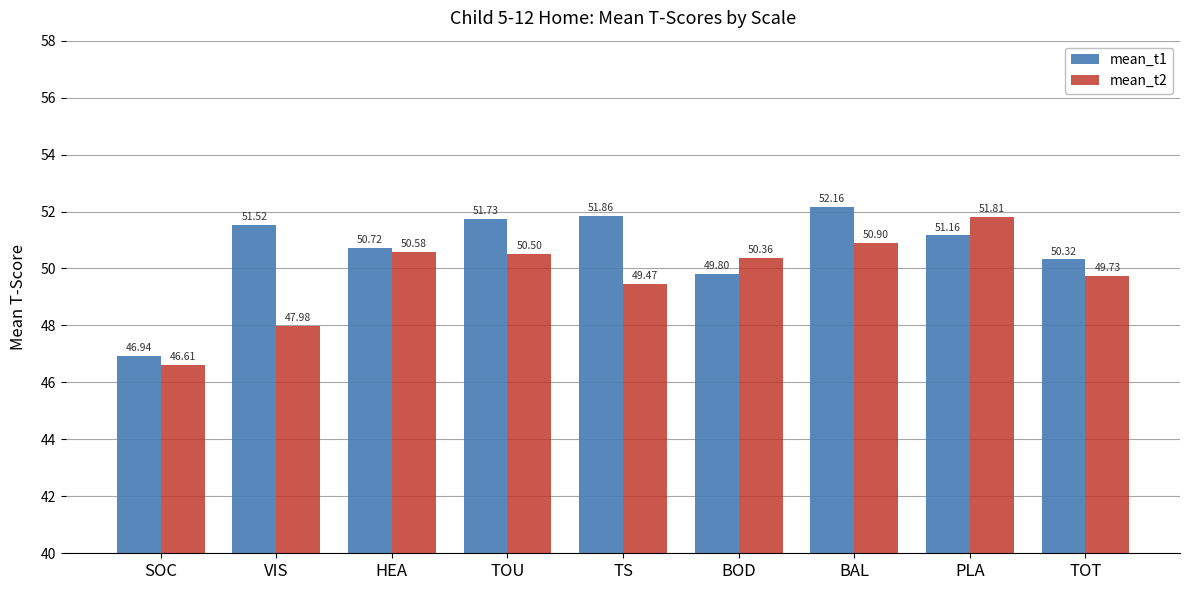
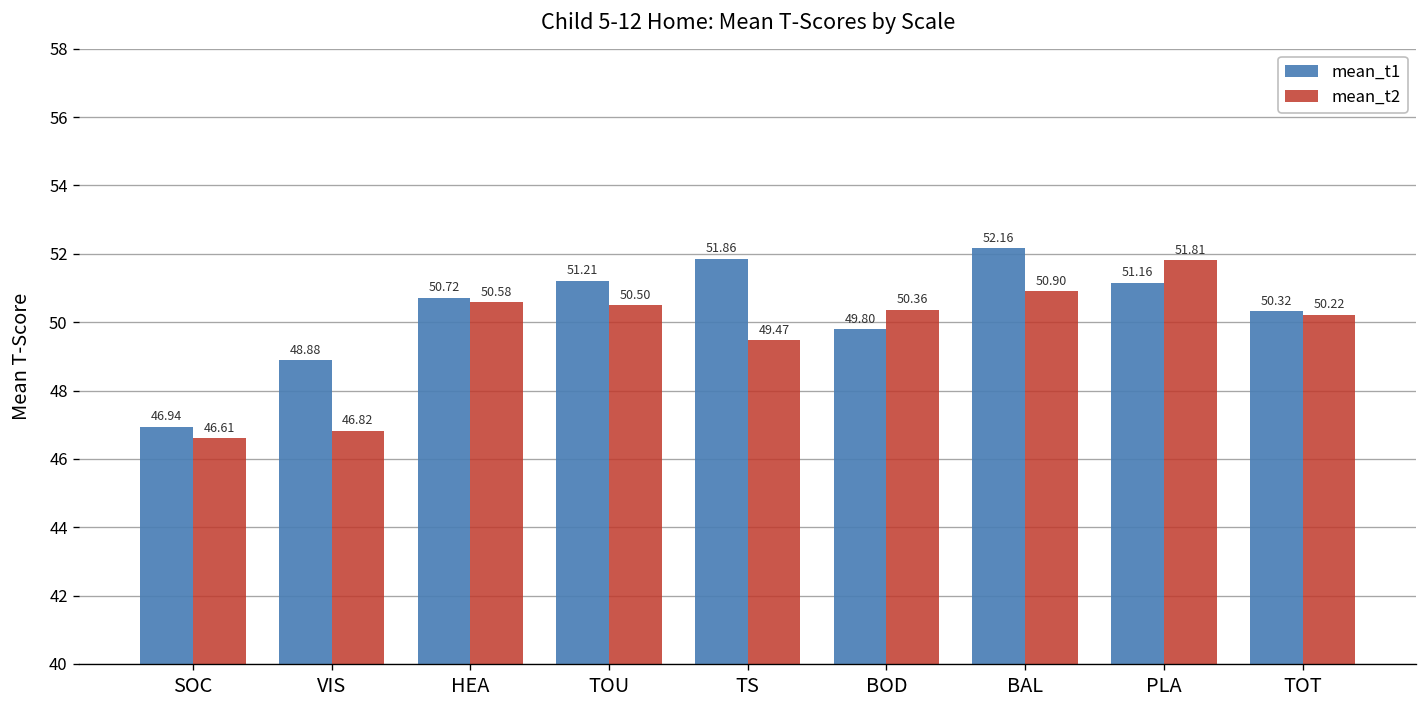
mean_t1, VIS: 51.52 -> 48.88
mean_t2, VIS: 47.98 -> 46.82
mean_t1, TOU: 51.73 -> 51.21
mean_t2, TOT: 49.73 -> 50.22
